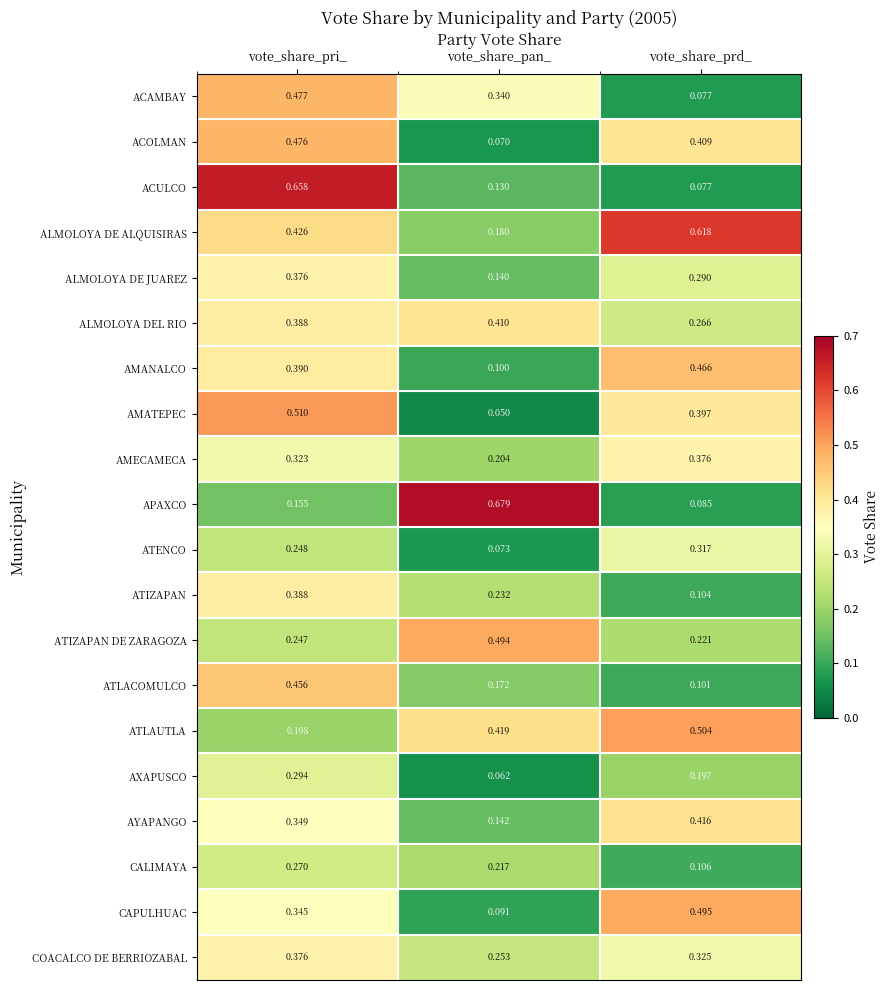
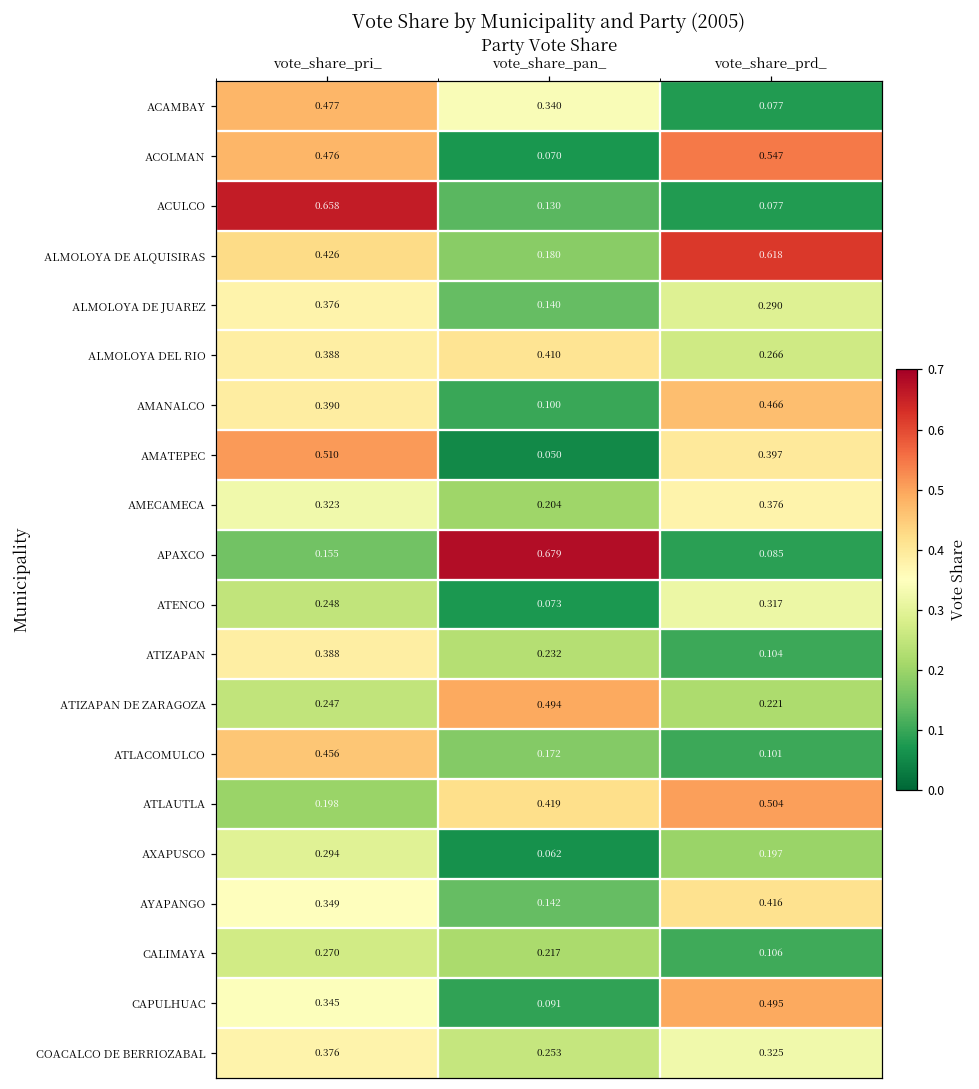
ACOLMAN, vote_share_prd_: 0.409 -> 0.547
